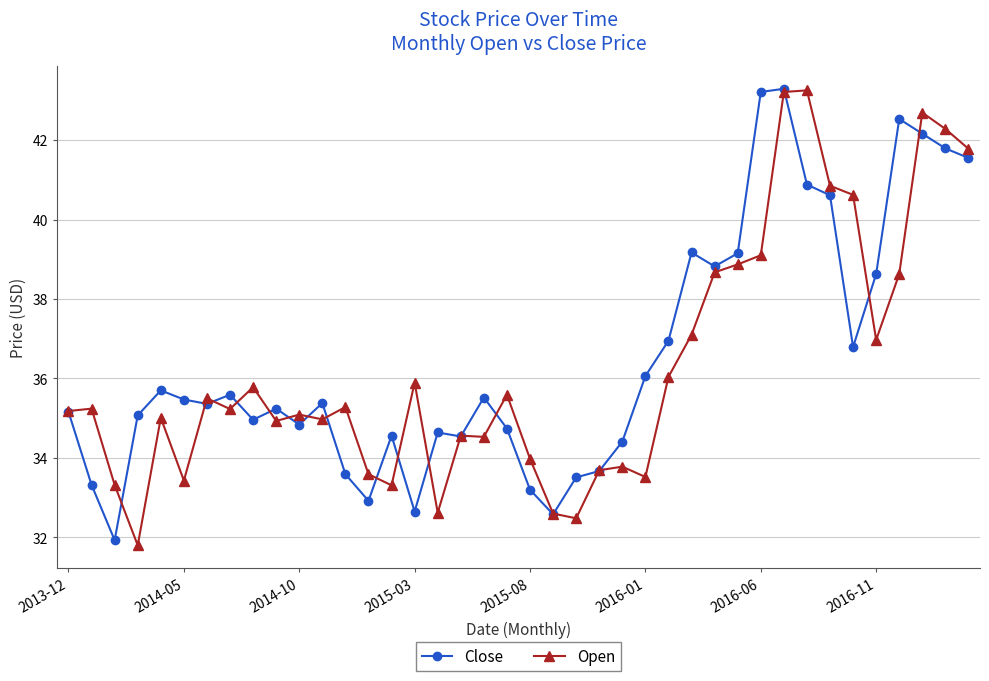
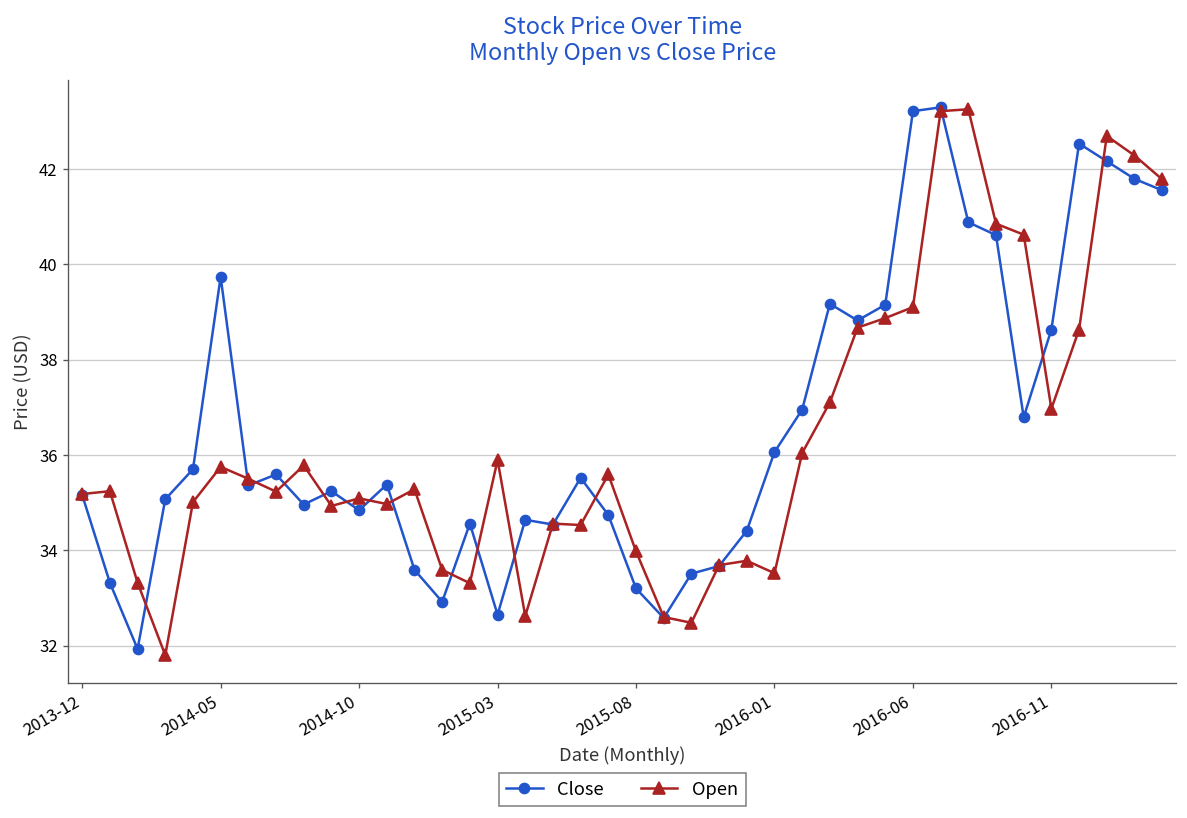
Close, 2014-05: 35.5 -> 39.7
Open, 2014-05: 33.4 -> 35.8
